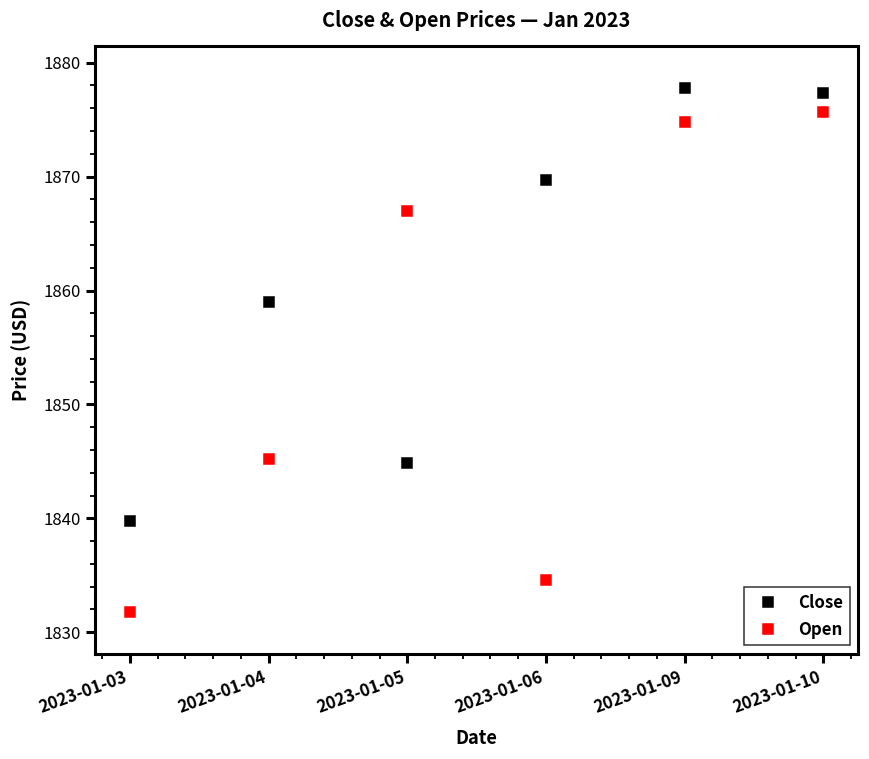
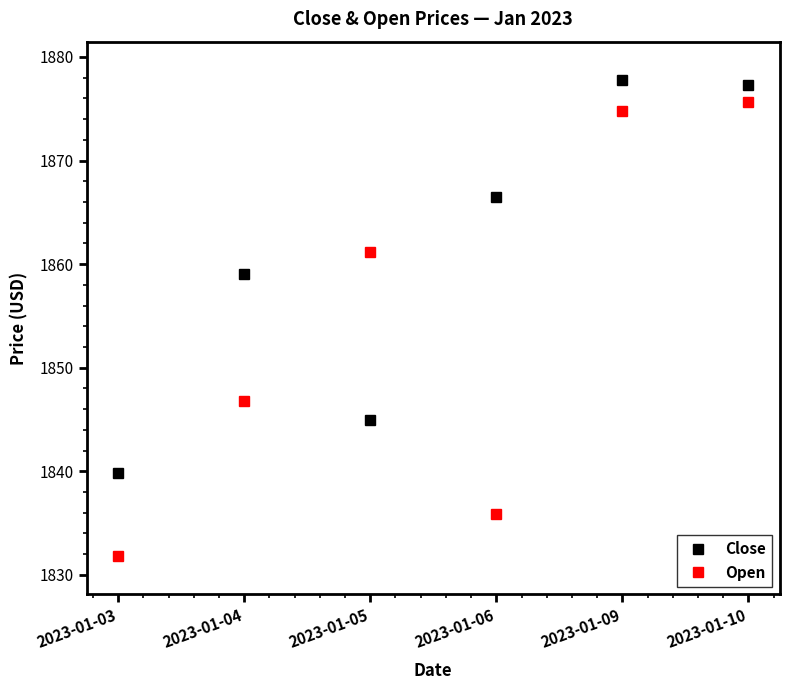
Open, 2023-01-04: 1845.2 -> 1846.8
Open, 2023-01-05: 1867.0 -> 1861.2
Close, 2023-01-06: 1869.7 -> 1866.5
Open, 2023-01-06: 1834.6 -> 1835.9
